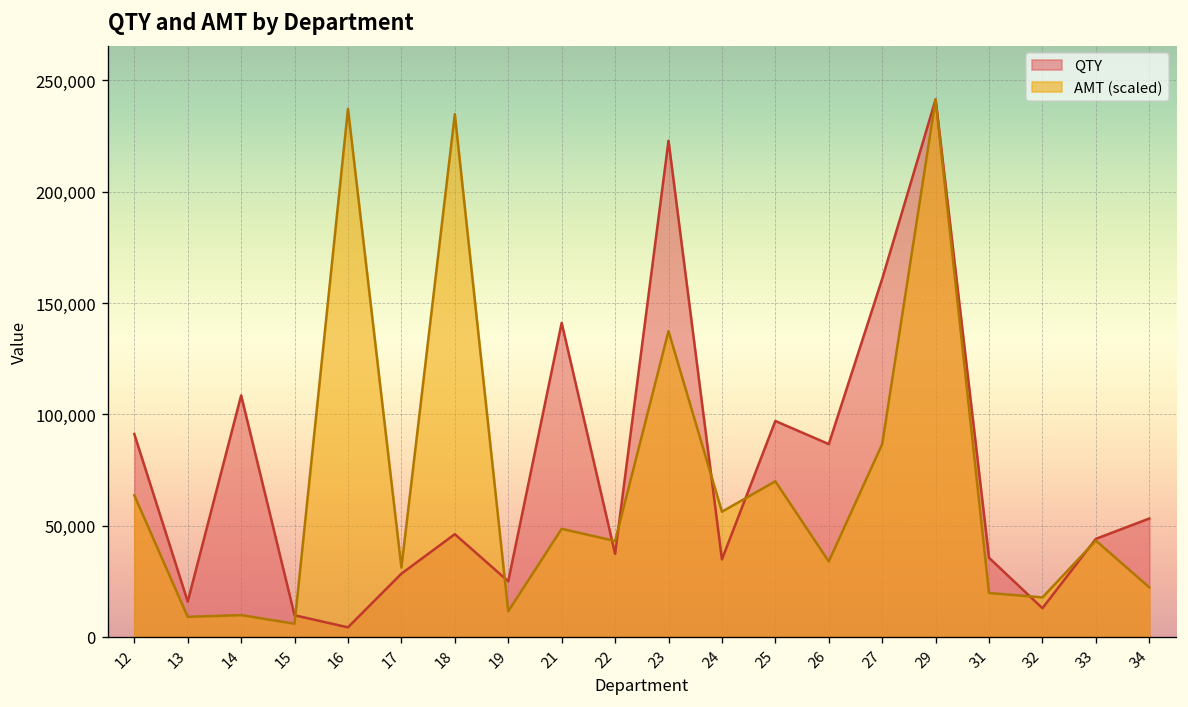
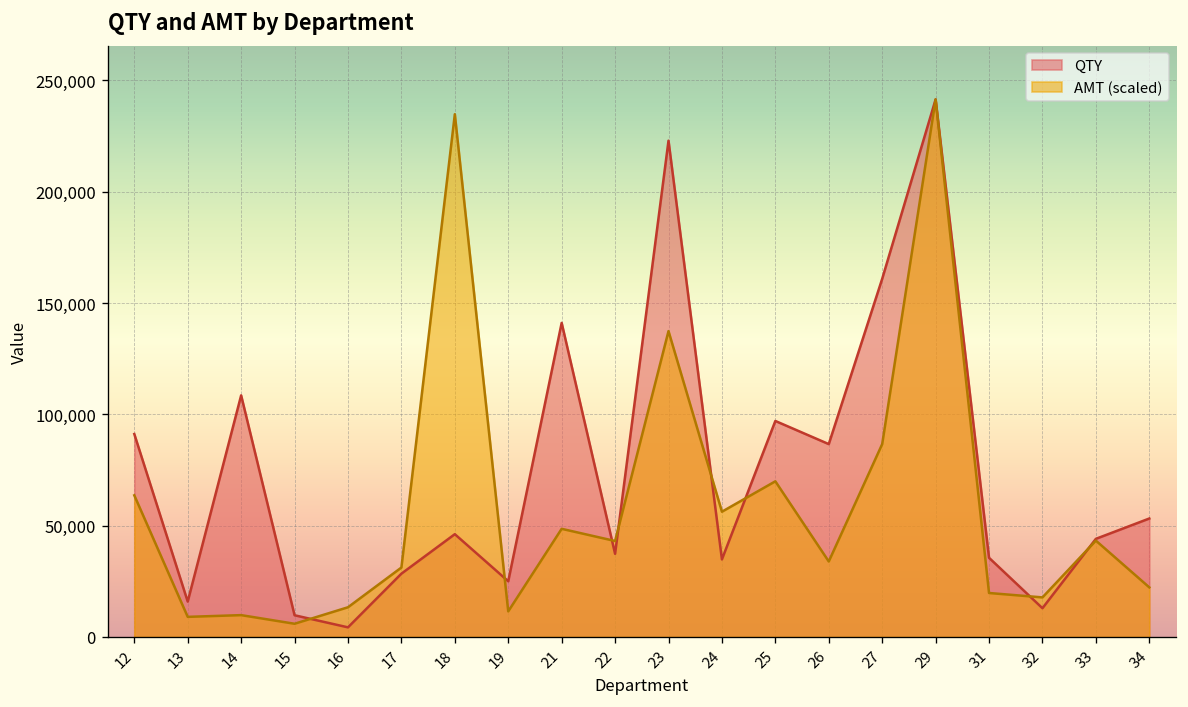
AMT (scaled), 16: 237,000 -> 13,000
